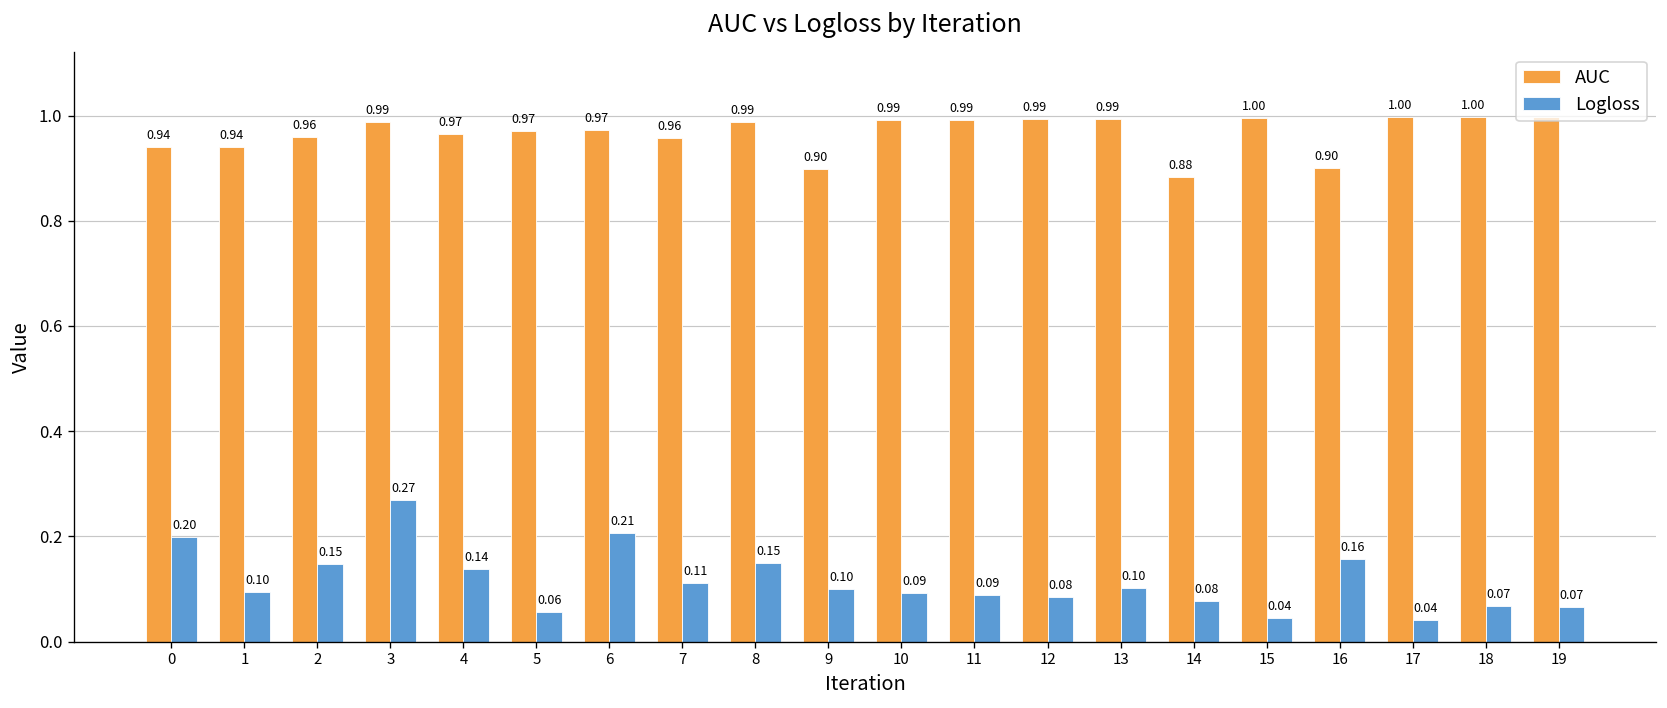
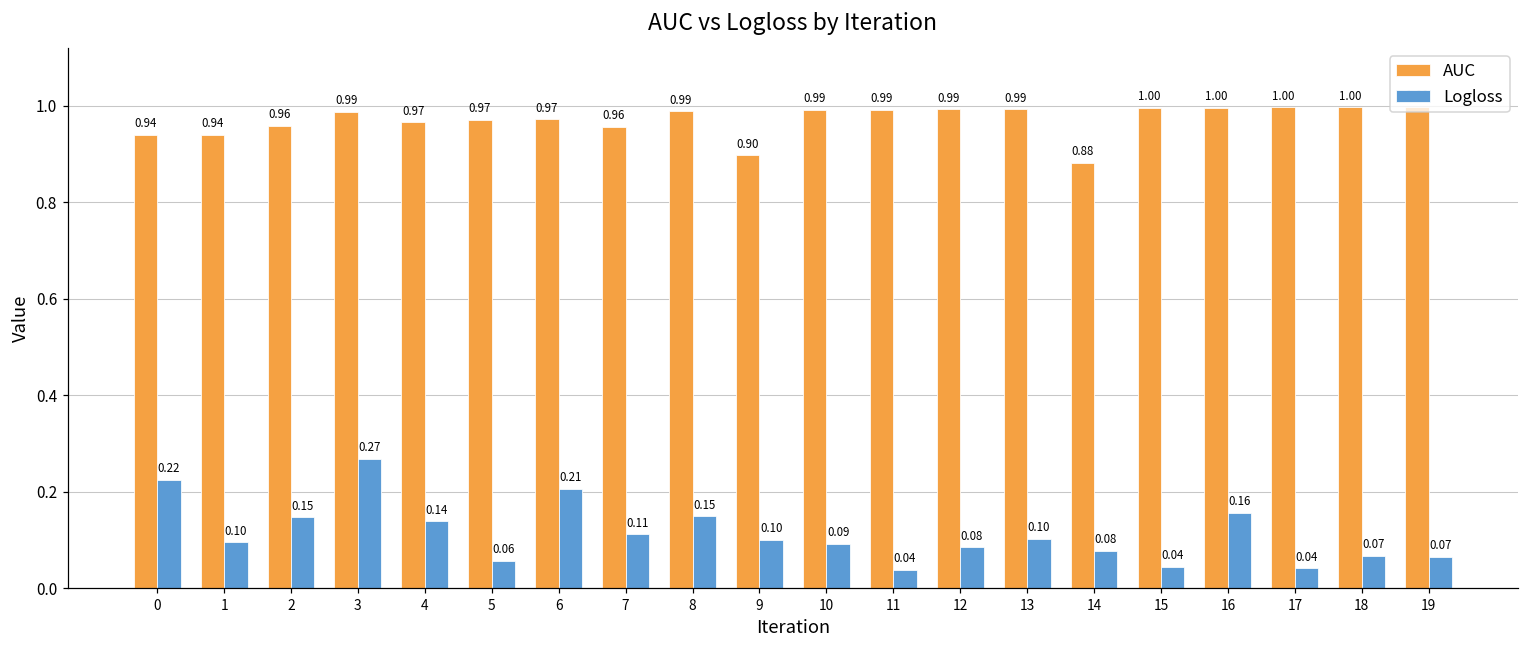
Logloss, 0: 0.20 -> 0.22
Logloss, 11: 0.09 -> 0.04
AUC, 16: 0.90 -> 1.00
